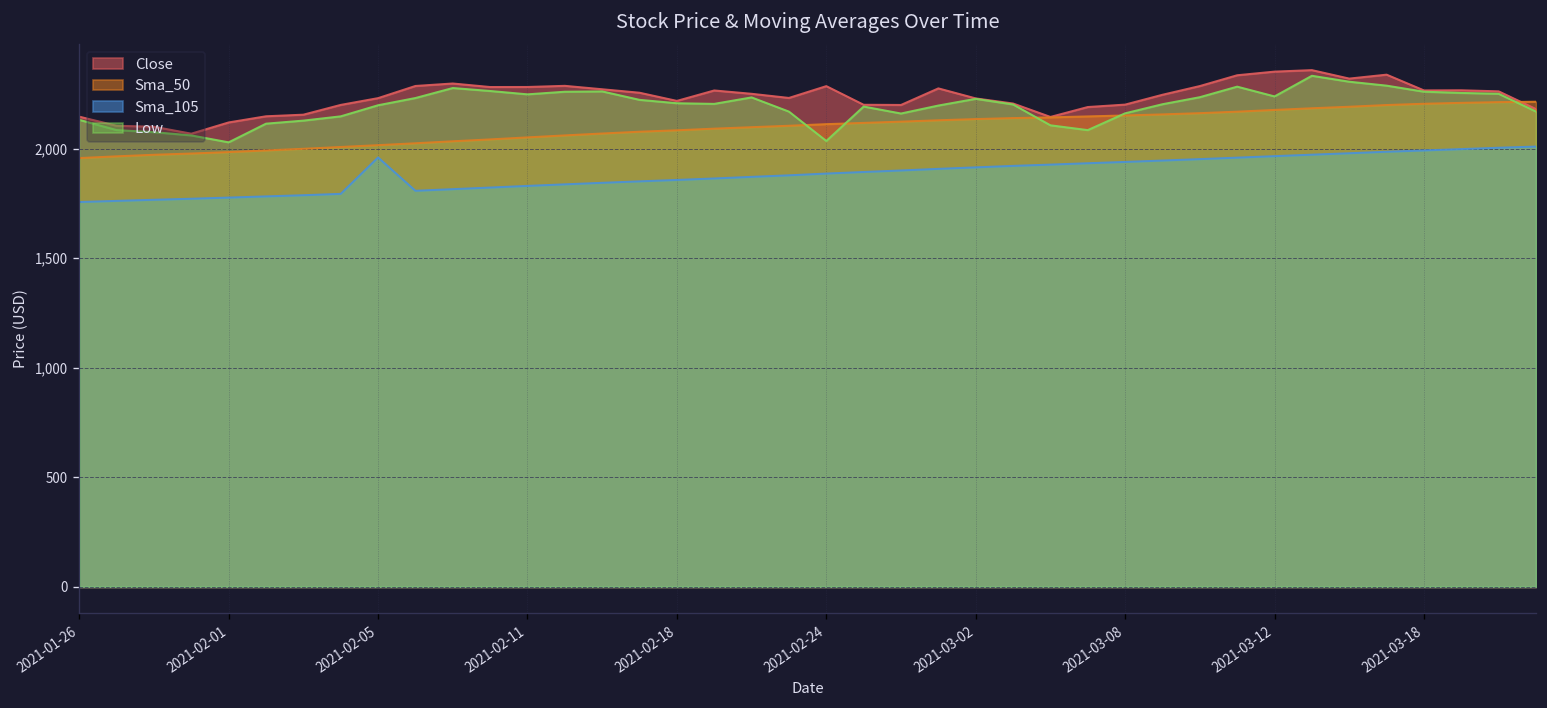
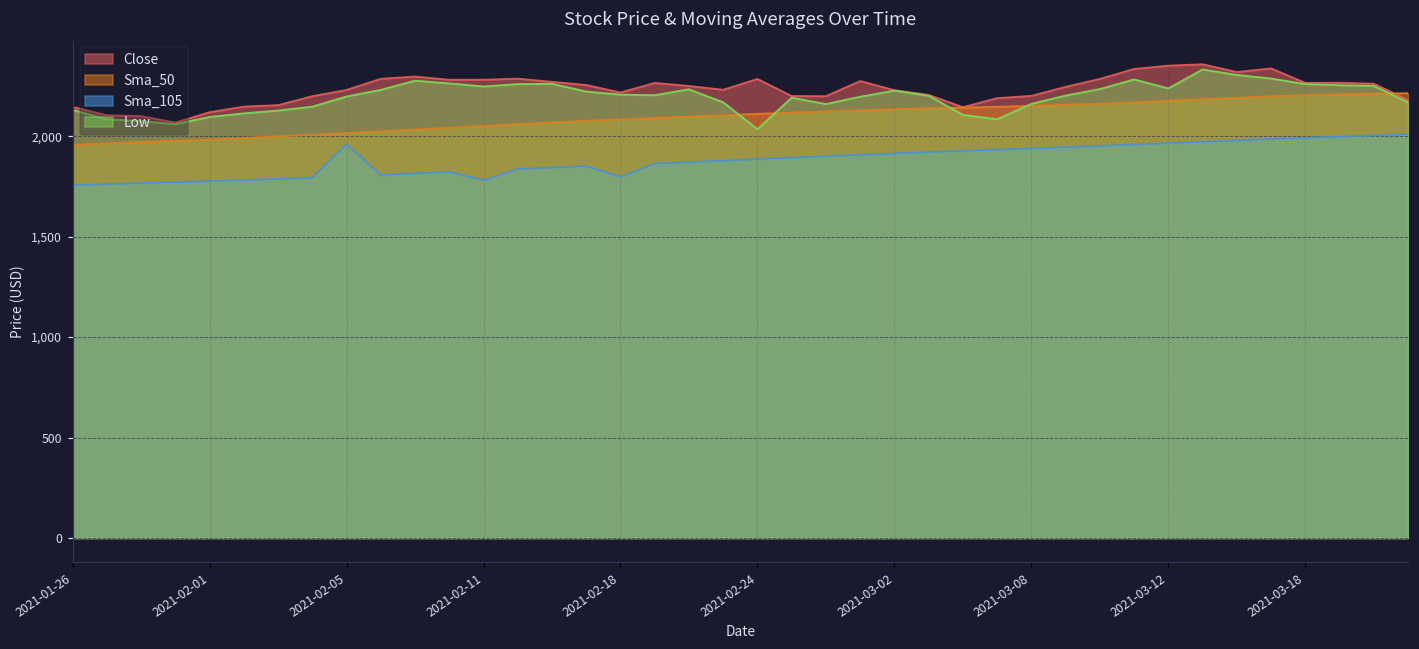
Low, 2021-02-01: 2,030 -> 2,100
Sma_105, 2021-02-11: 1,830 -> 1,780
Sma_105, 2021-02-18: 1,860 -> 1,800
